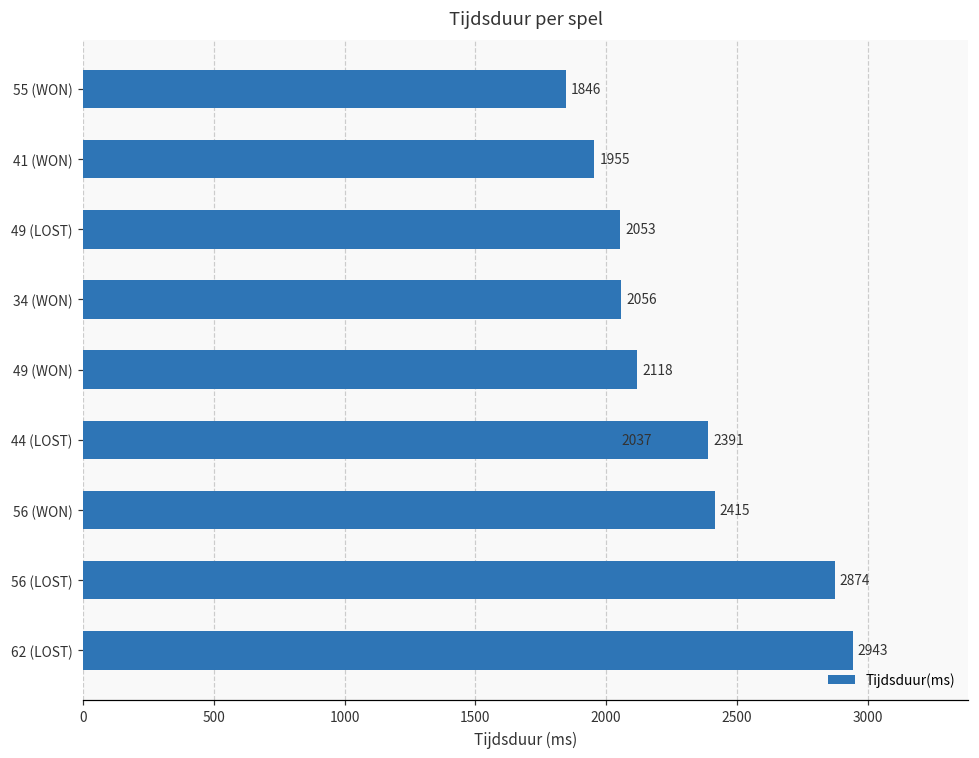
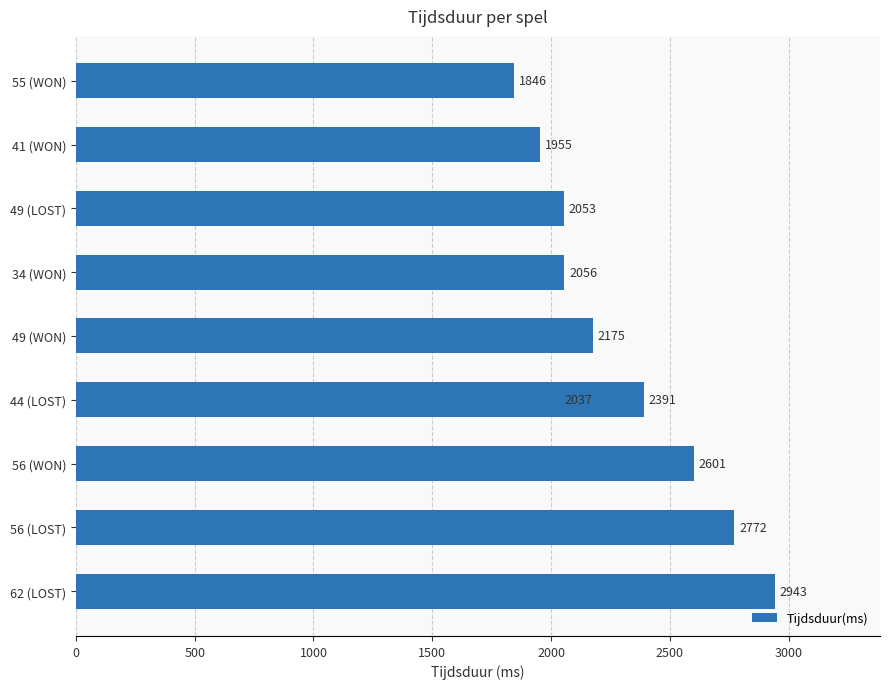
49 (WON): 2118 -> 2175
56 (WON): 2415 -> 2601
56 (LOST): 2874 -> 2772
